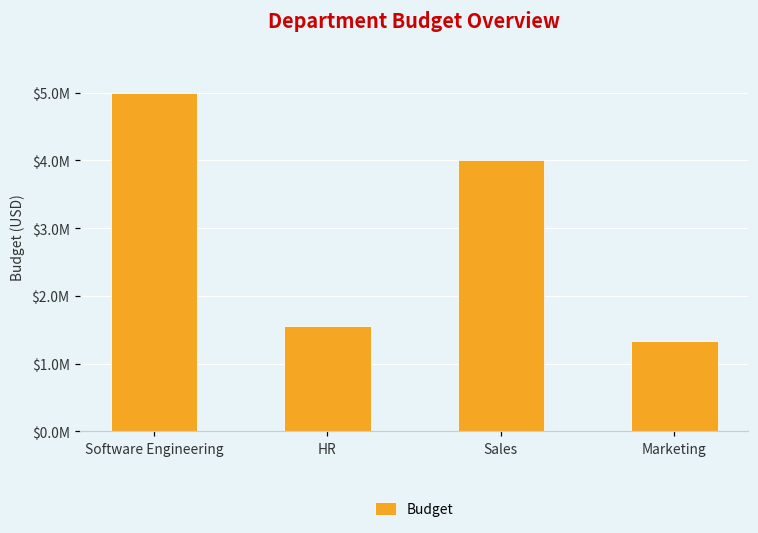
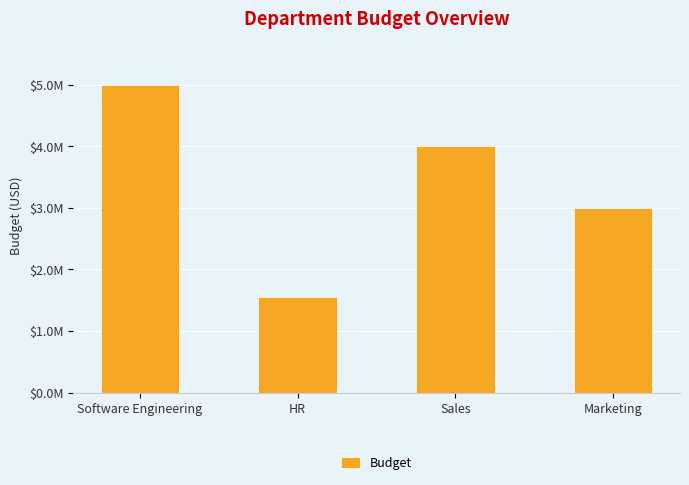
Marketing: $1300000 -> $3000000
